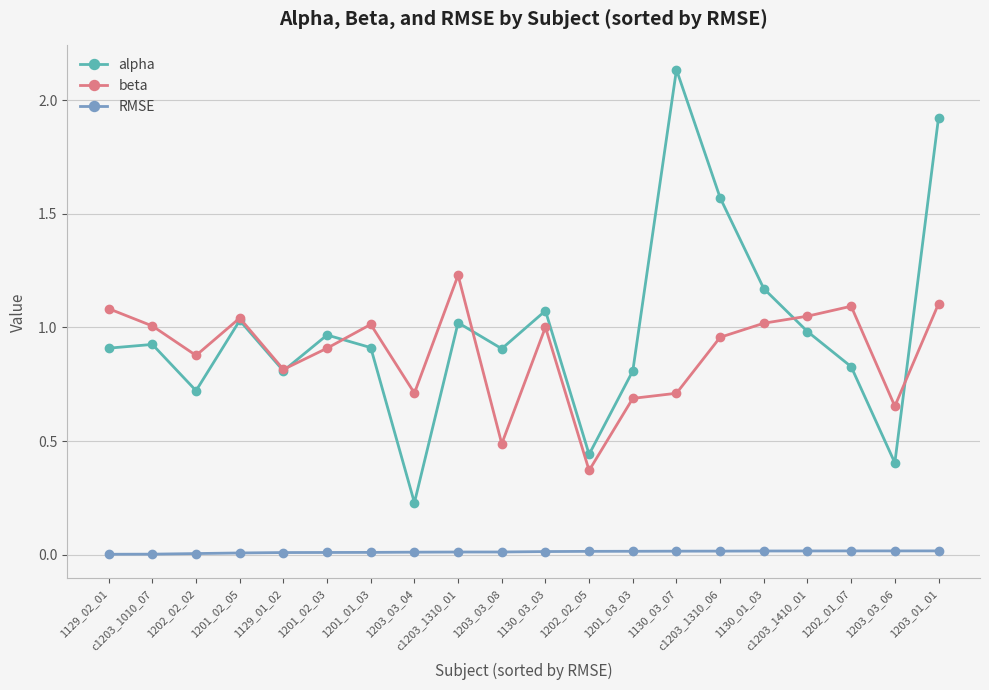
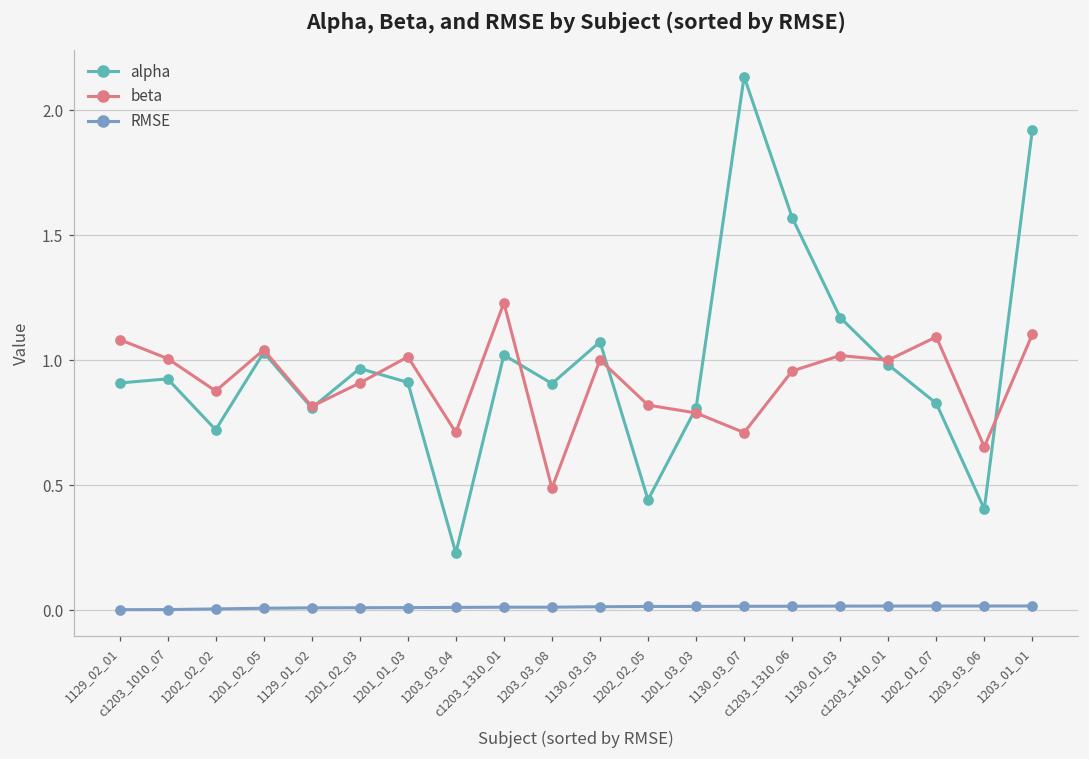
beta, 1202_02_05: 0.37 -> 0.82
beta, 1201_03_03: 0.69 -> 0.79
beta, c1203_1410_01: 1.05 -> 1.00
